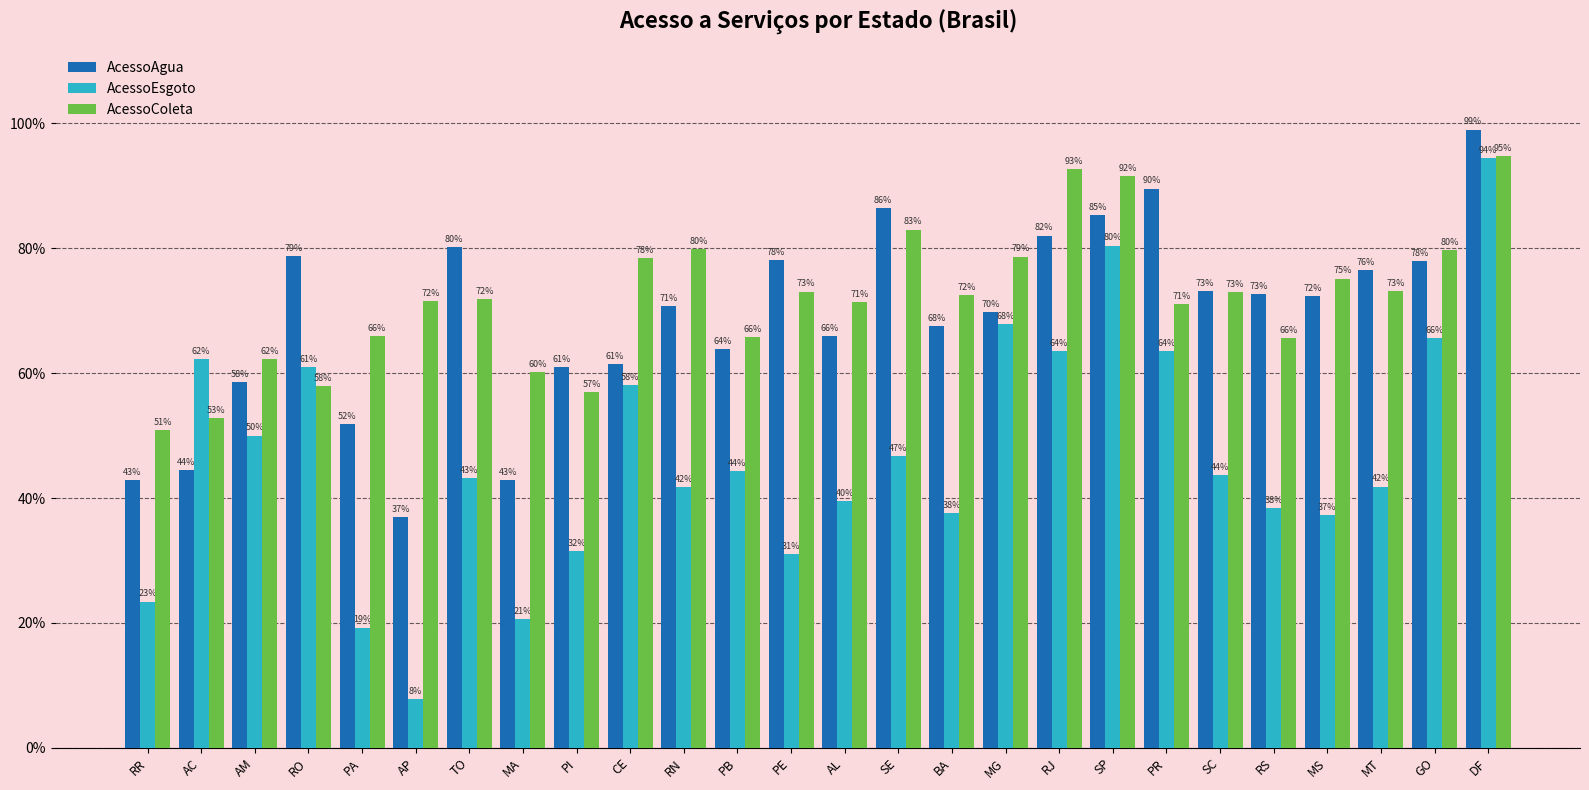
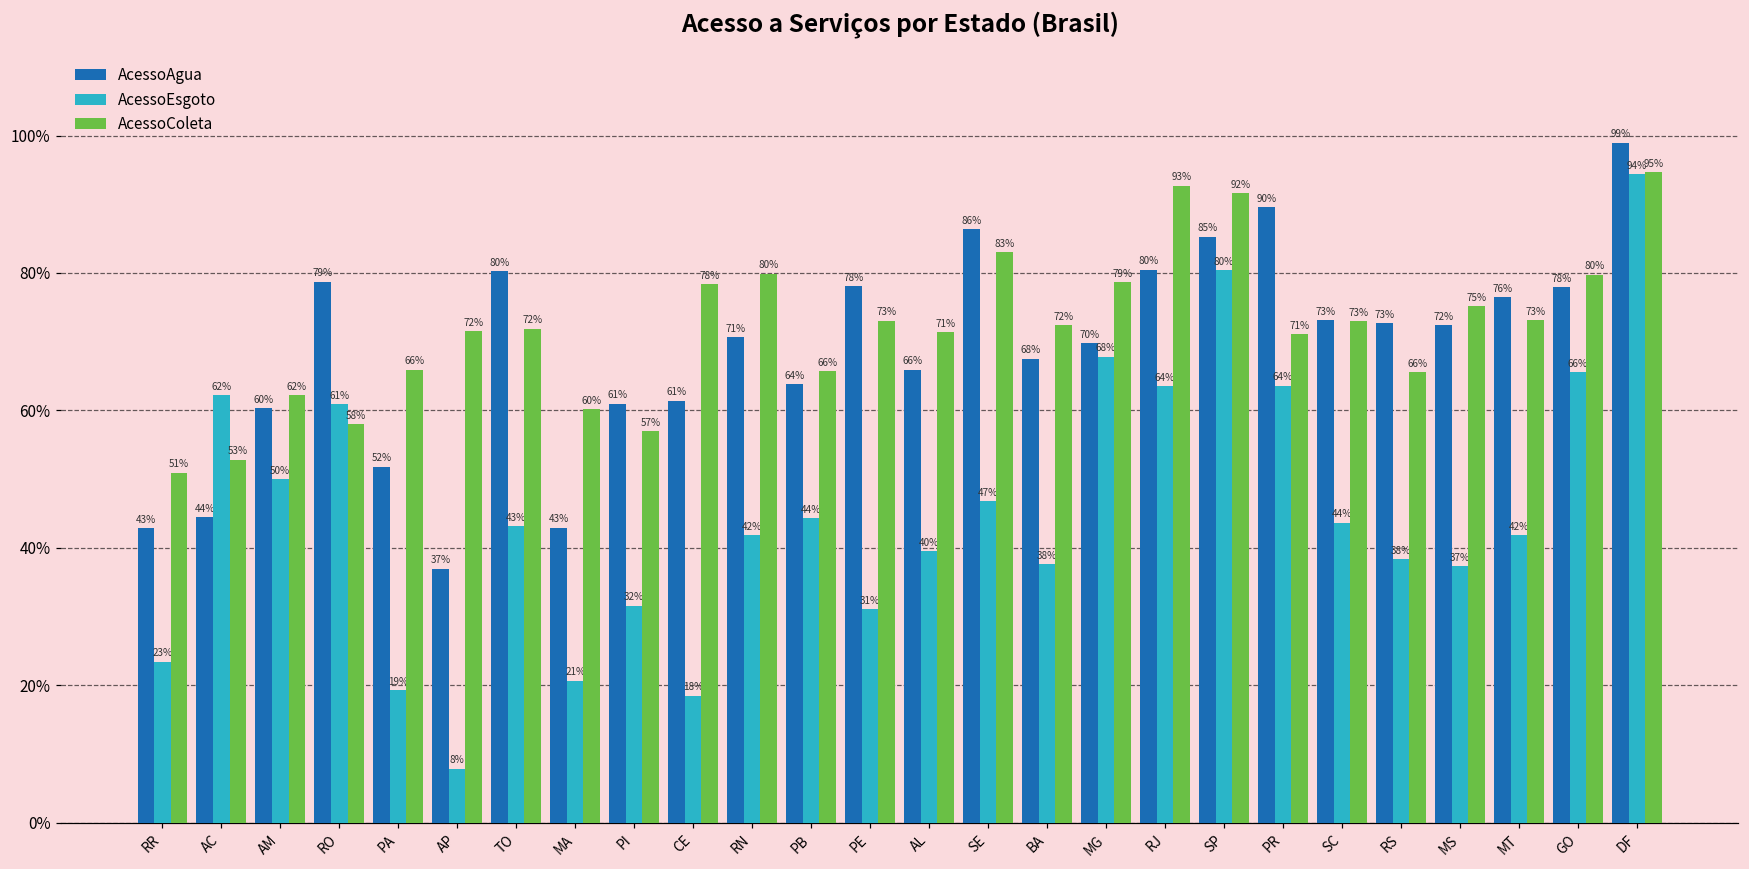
AcessoAgua, AM: 58% -> 60%
AcessoEsgoto, CE: 58% -> 18%
AcessoAgua, RJ: 82% -> 80%
